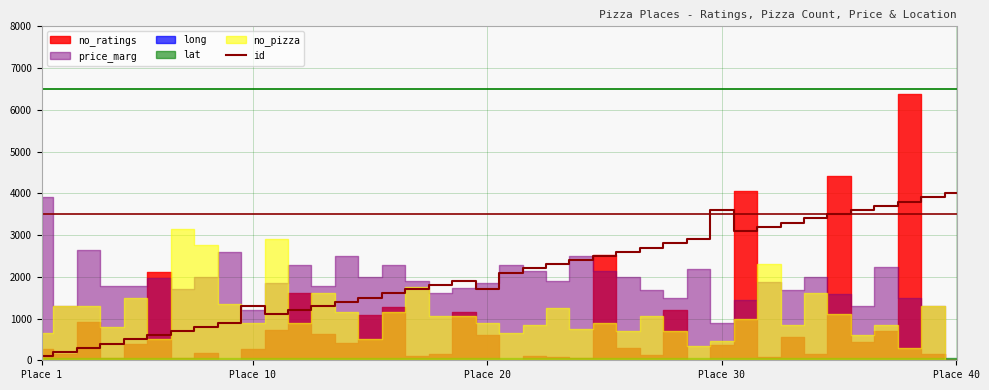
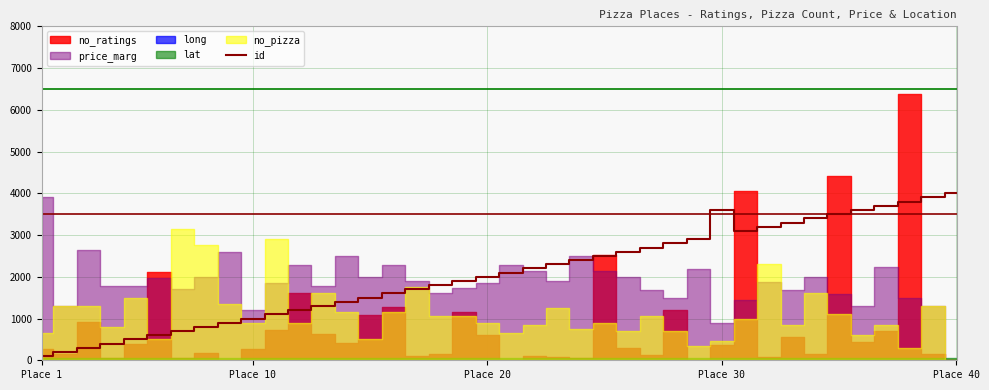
id, Place 10: 1300 -> 1000
id, Place 20: 1700 -> 2000
